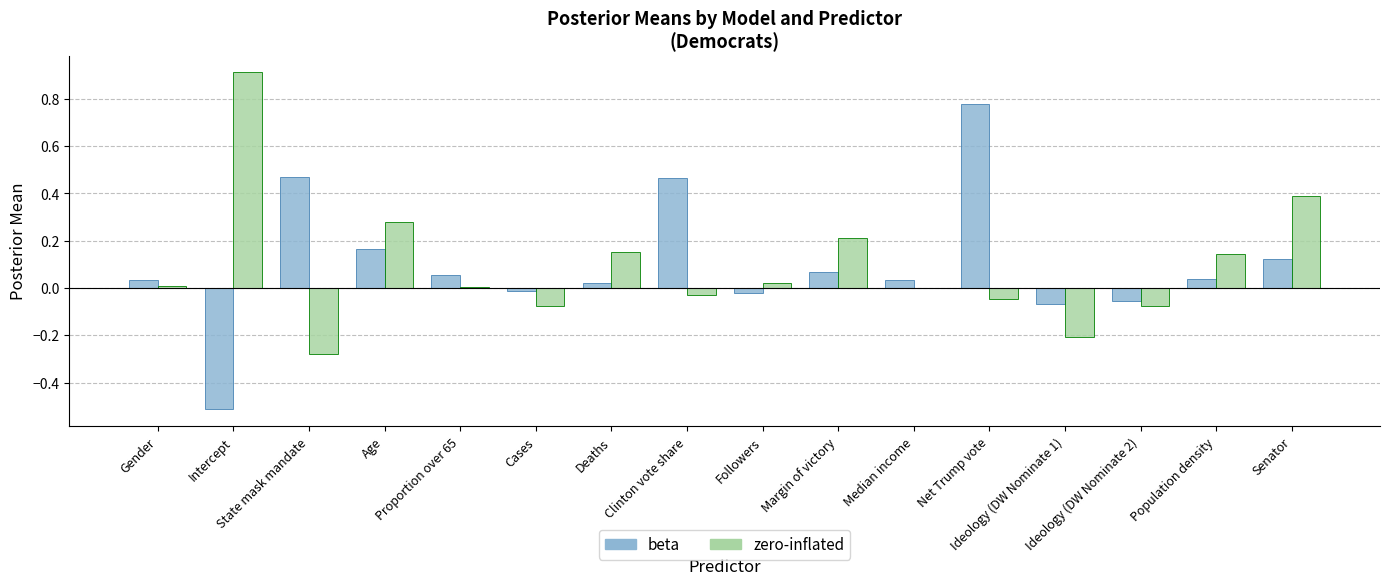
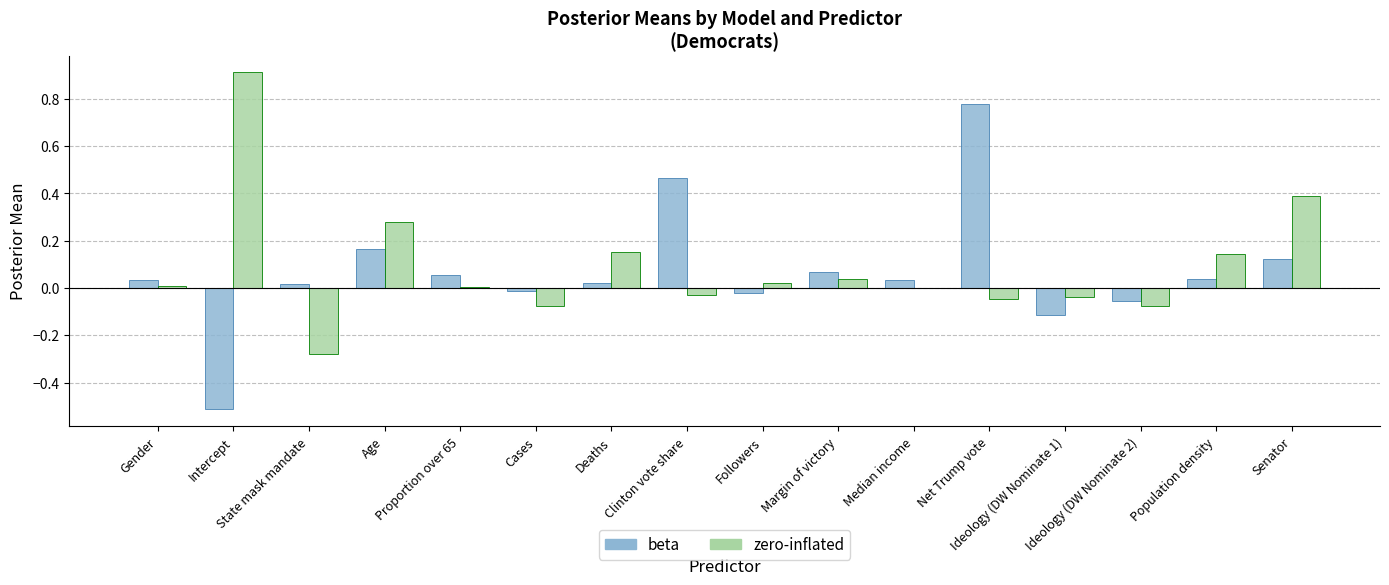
beta, State mask mandate: 0.47 -> 0.02
zero-inflated, Margin of victory: 0.21 -> 0.04
beta, Ideology (DW Nominate 1): -0.07 -> -0.11
zero-inflated, Ideology (DW Nominate 1): -0.21 -> -0.04
